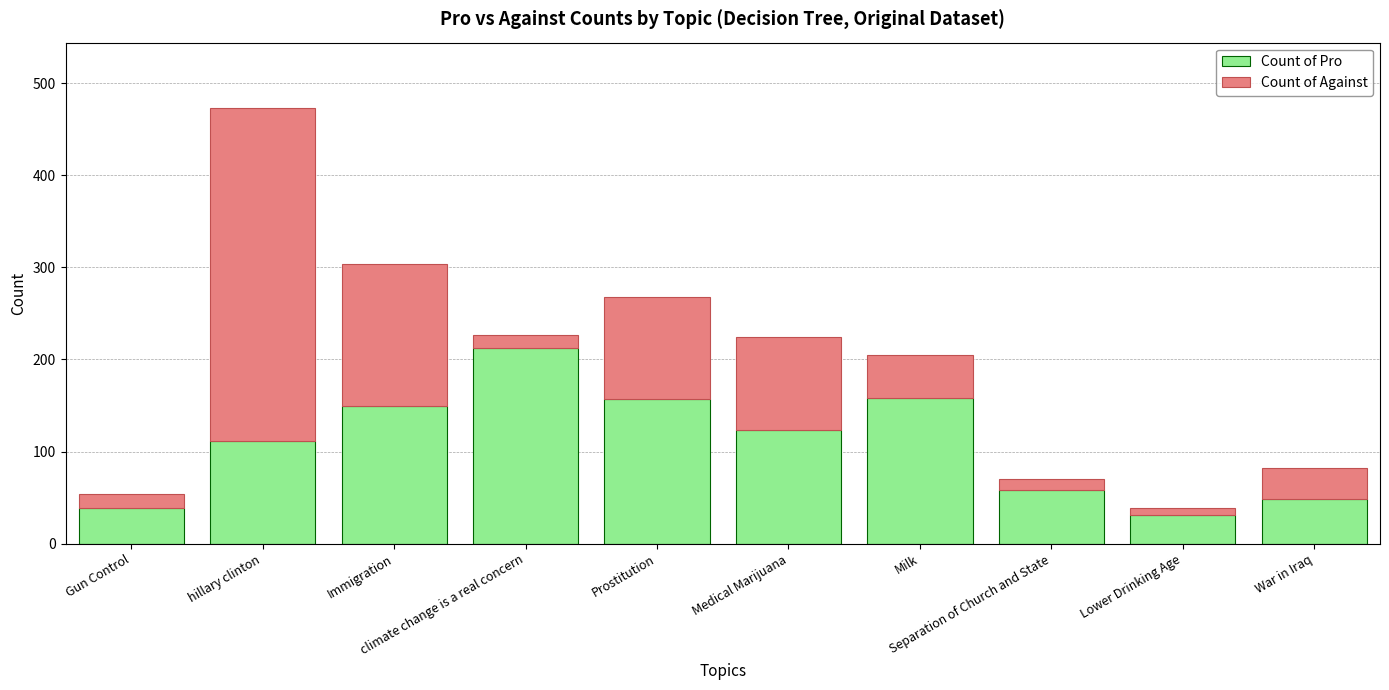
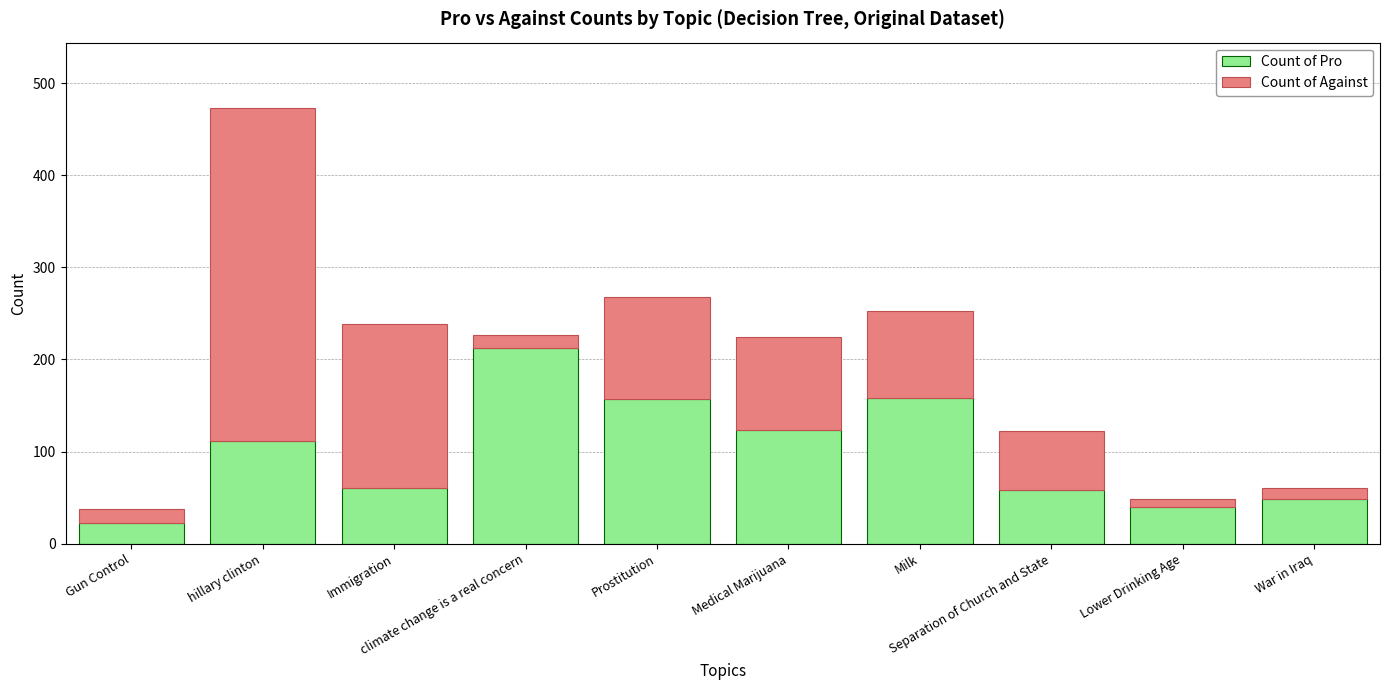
Count of Pro, Gun Control: 40 -> 20
Count of Pro, Immigration: 150 -> 60
Count of Against, Immigration: 160 -> 180
Count of Against, Milk: 50 -> 100
Count of Against, Separation of Church and State: 10 -> 60
Count of Pro, Lower Drinking Age: 30 -> 40
Count of Against, War in Iraq: 30 -> 10
